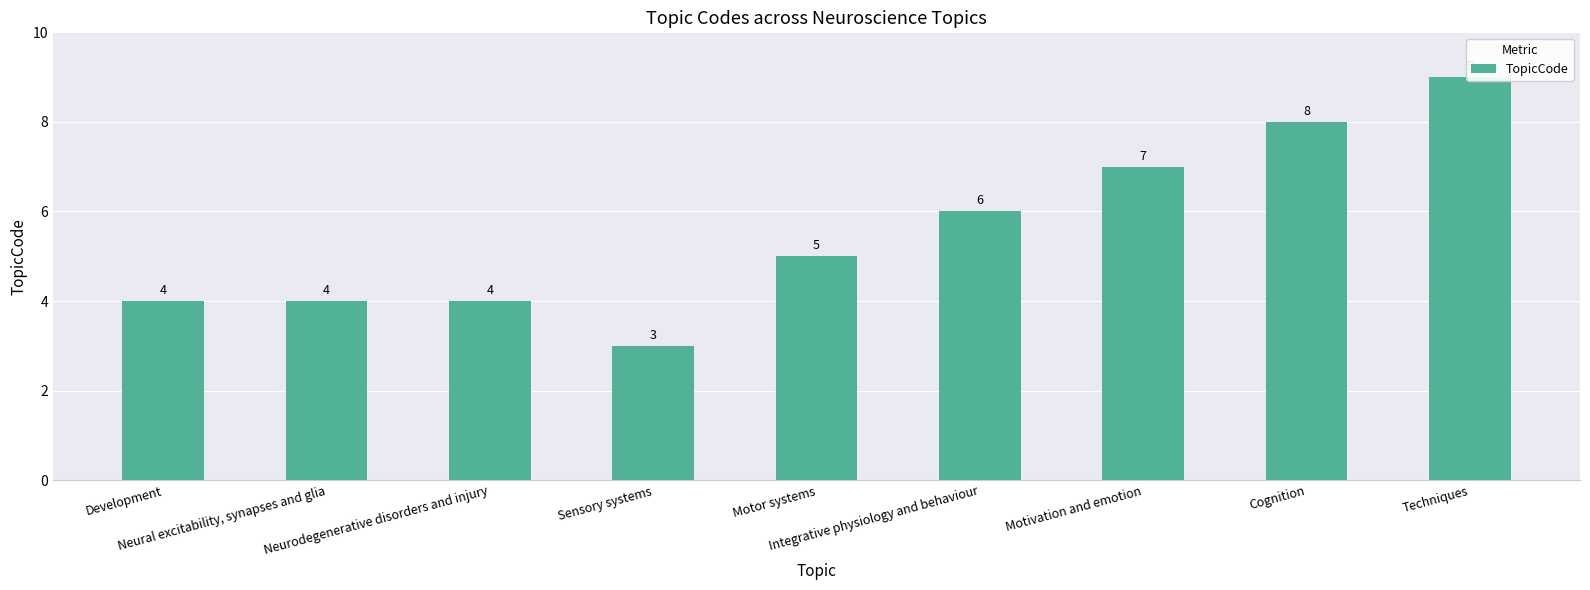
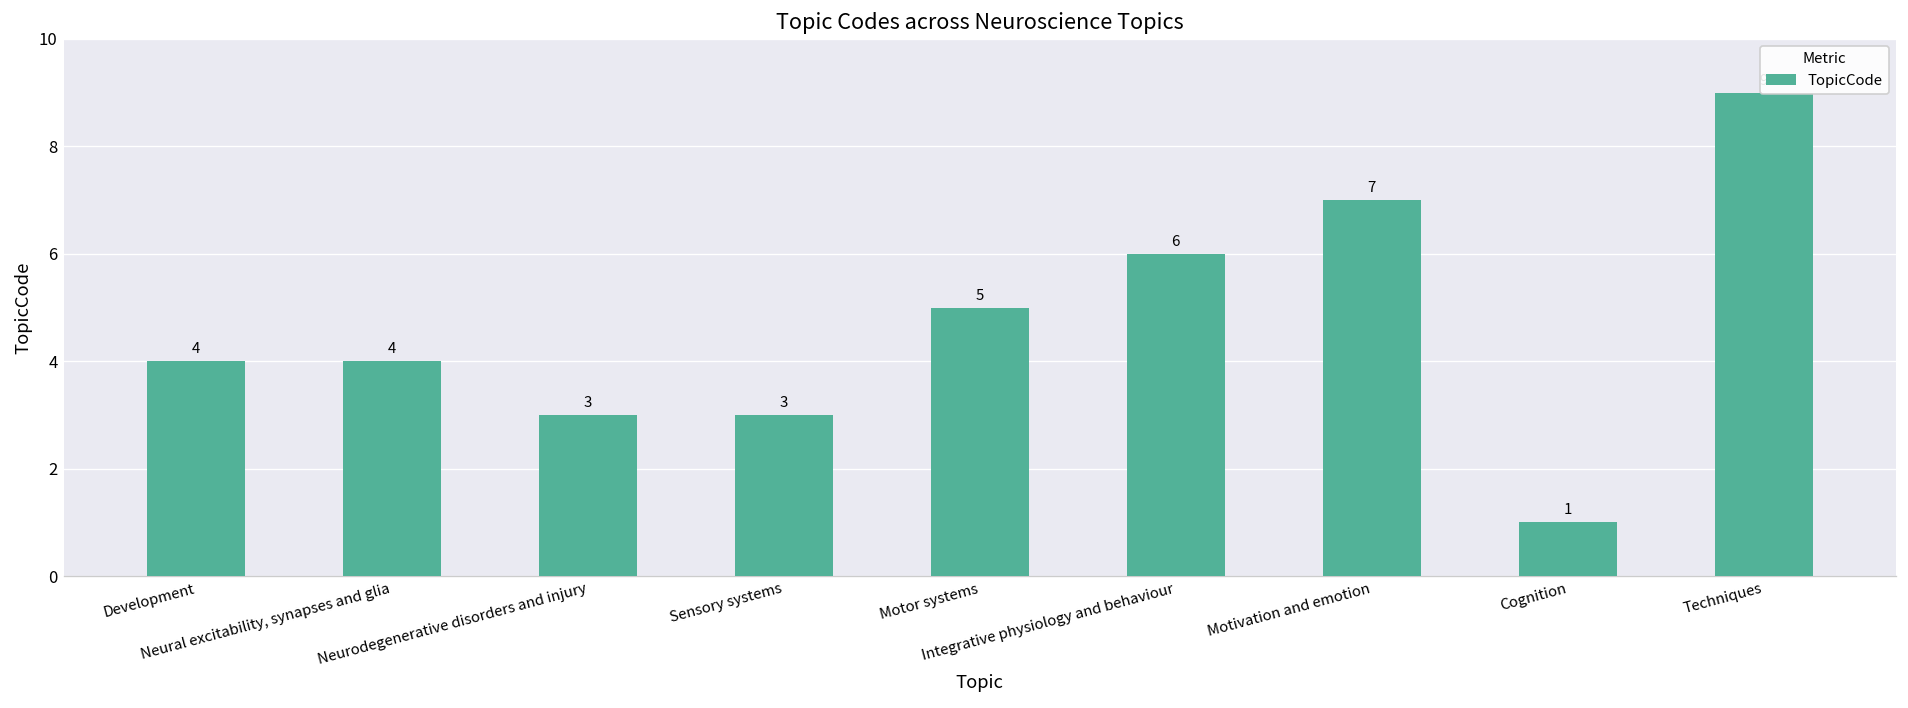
Neurodegenerative disorders and injury: 4 -> 3
Cognition: 8 -> 1
